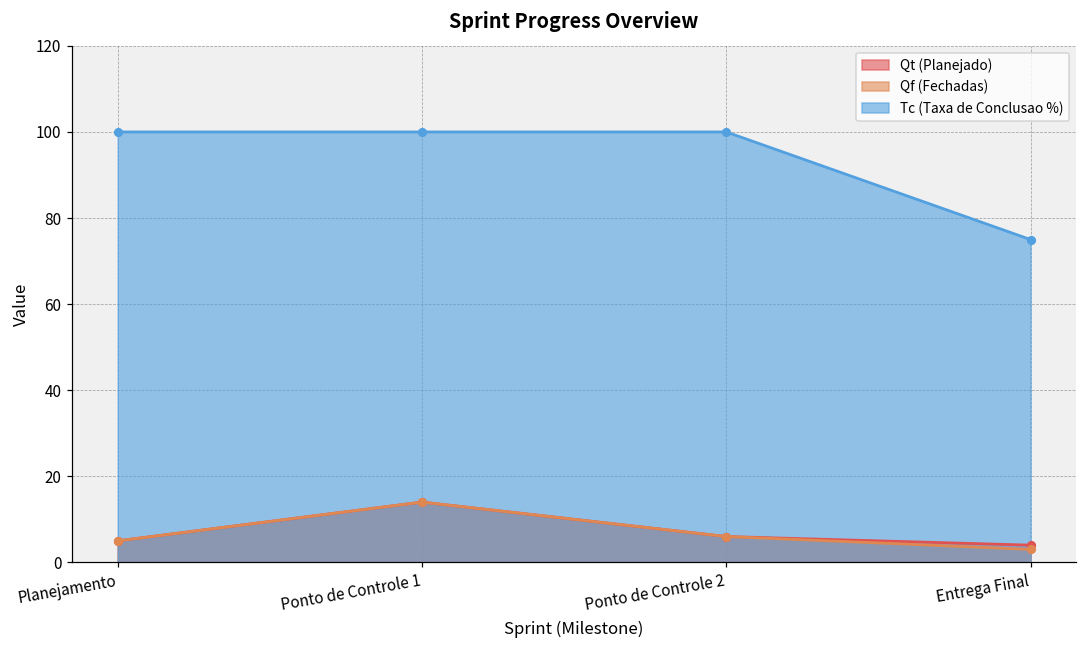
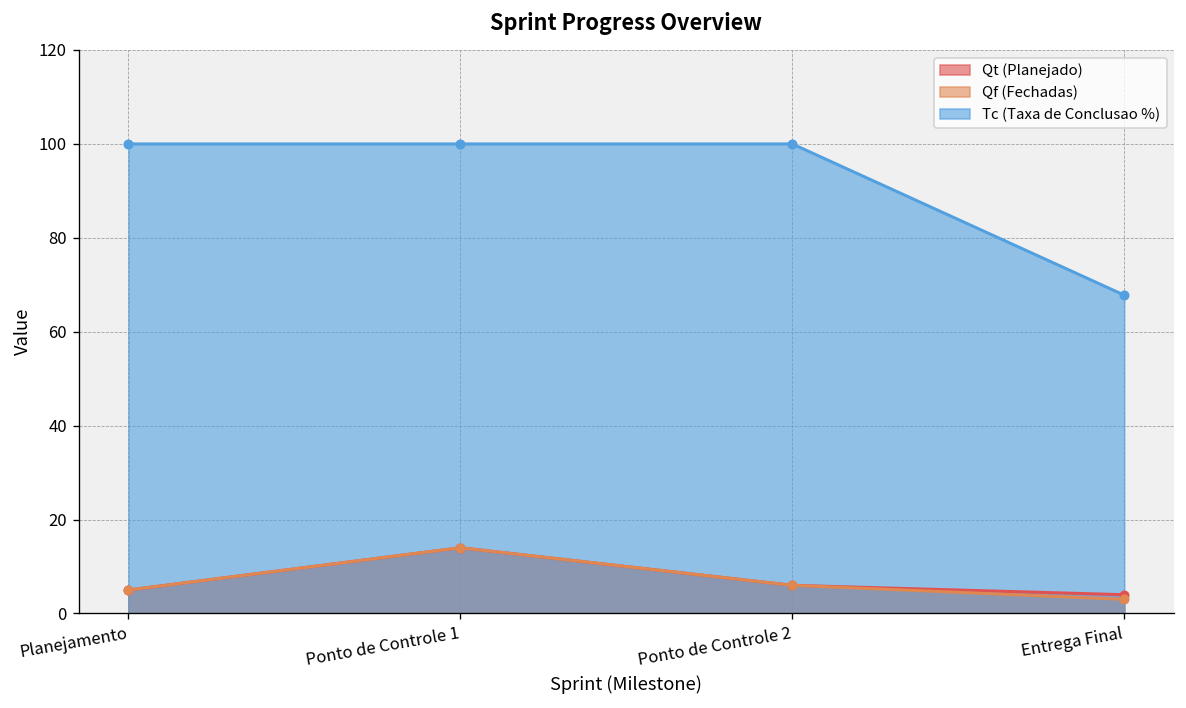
Tc (Taxa de Conclusao %), Entrega Final: 75 -> 68
